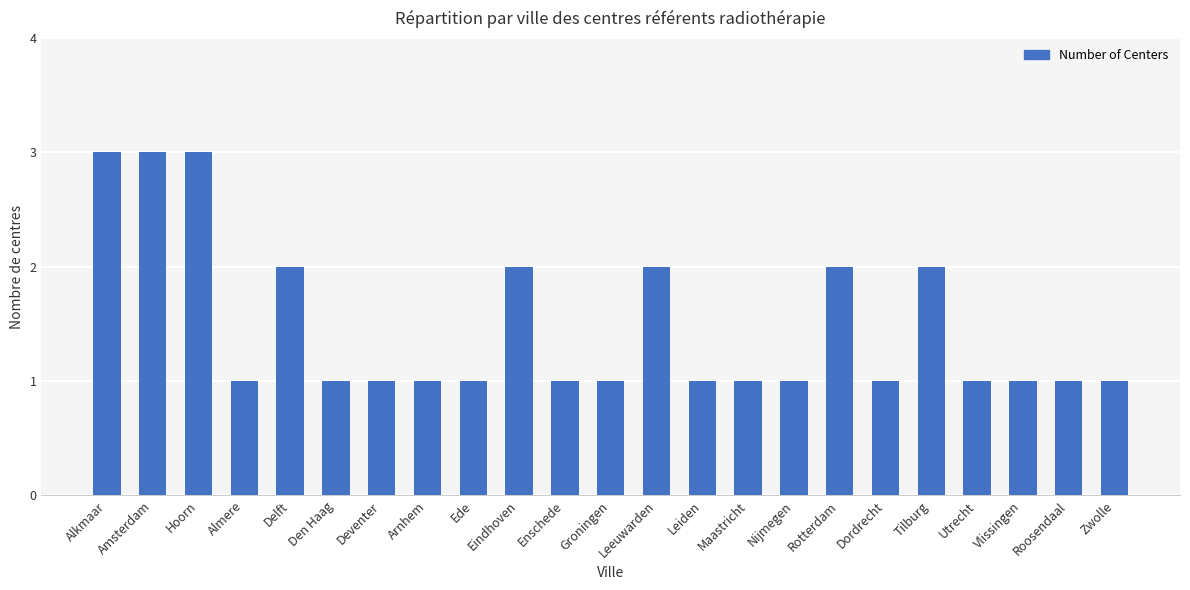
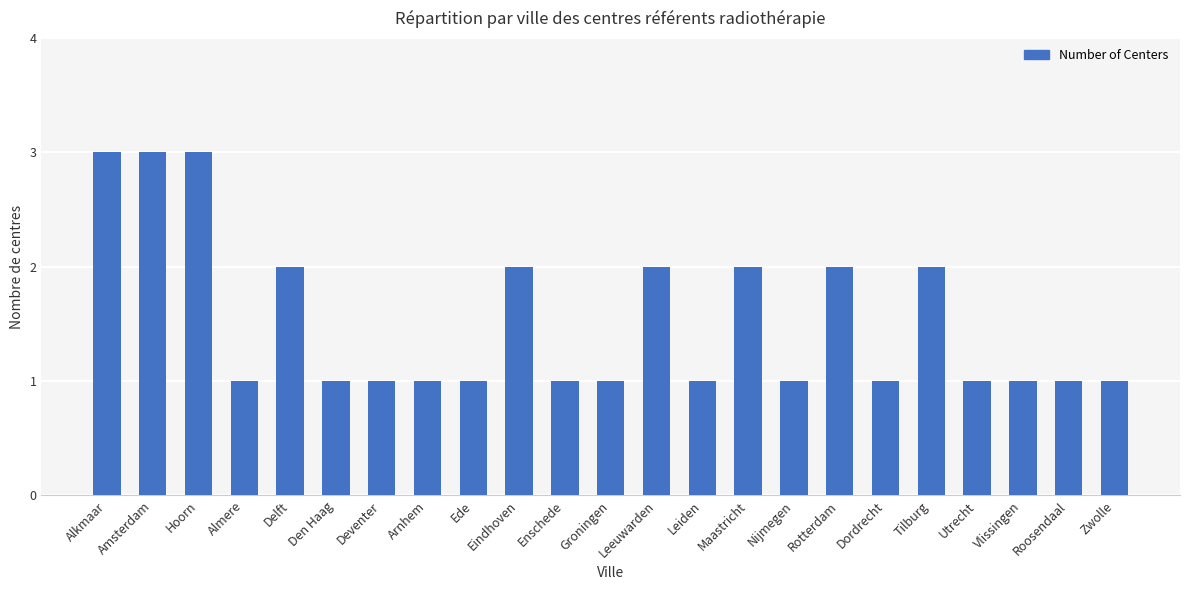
Maastricht: 1 -> 2
